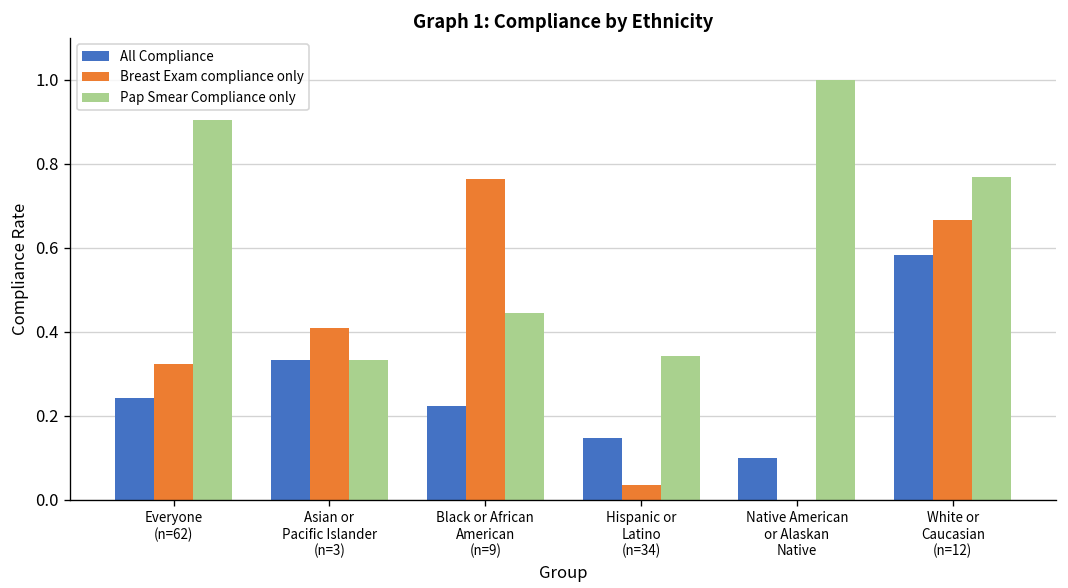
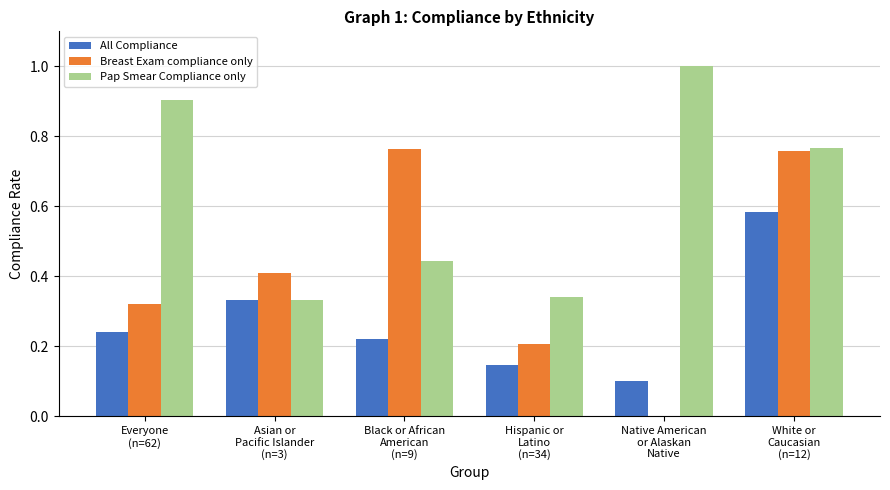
Breast Exam compliance only, Hispanic or Latino (n=34): 0.03 -> 0.21
Breast Exam compliance only, White or Caucasian (n=12): 0.67 -> 0.76
